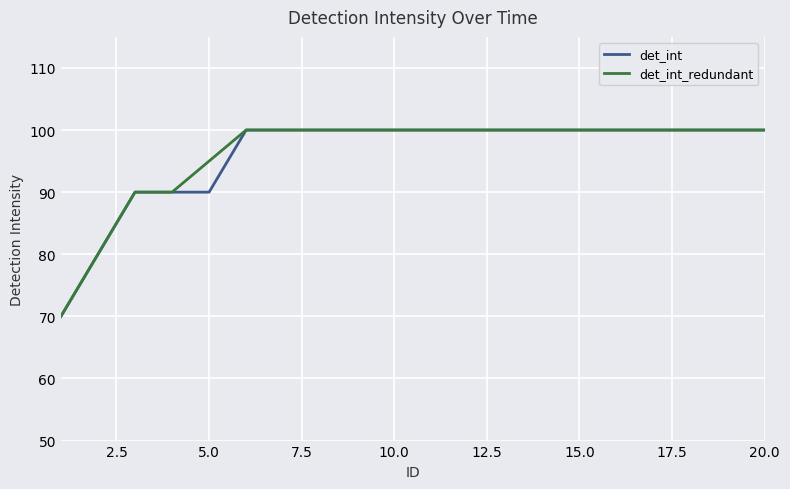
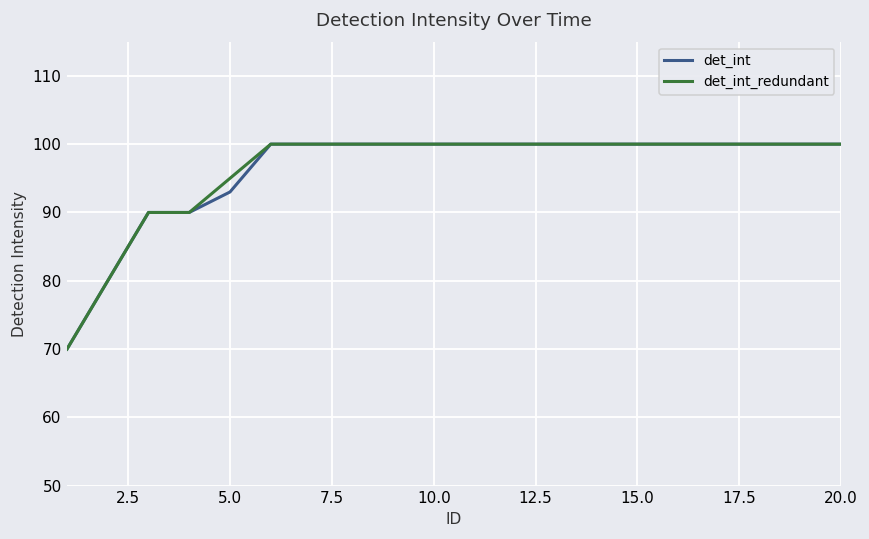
det_int, 5.0: 90 -> 93
